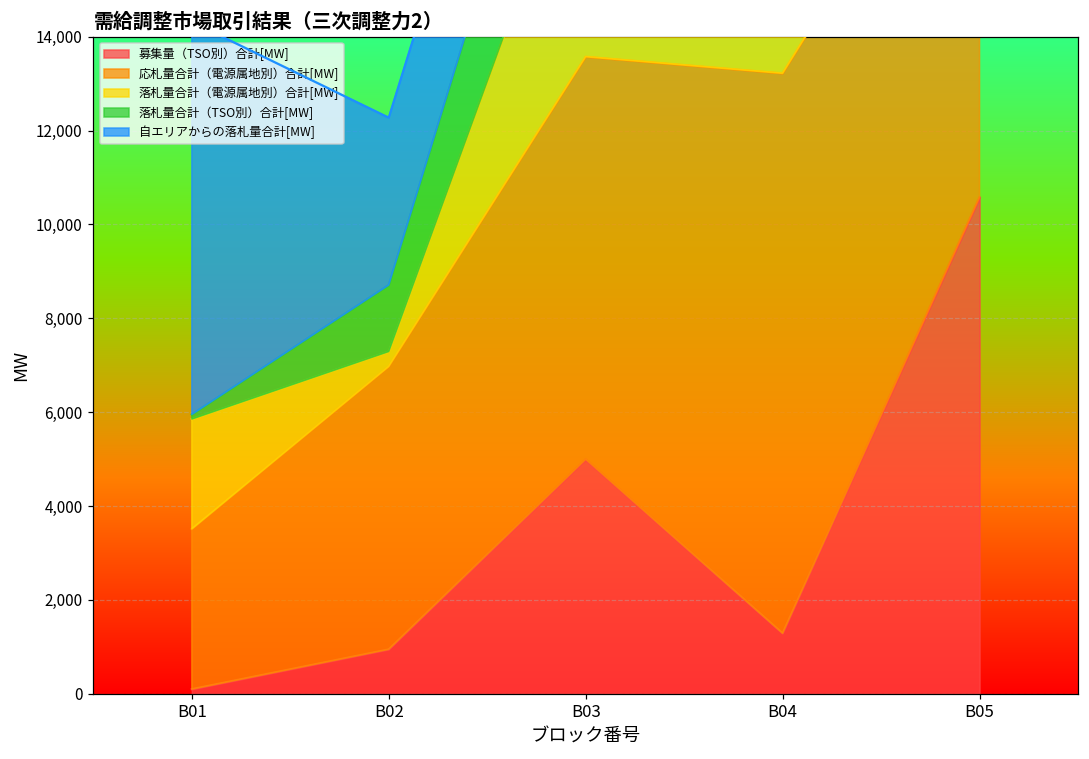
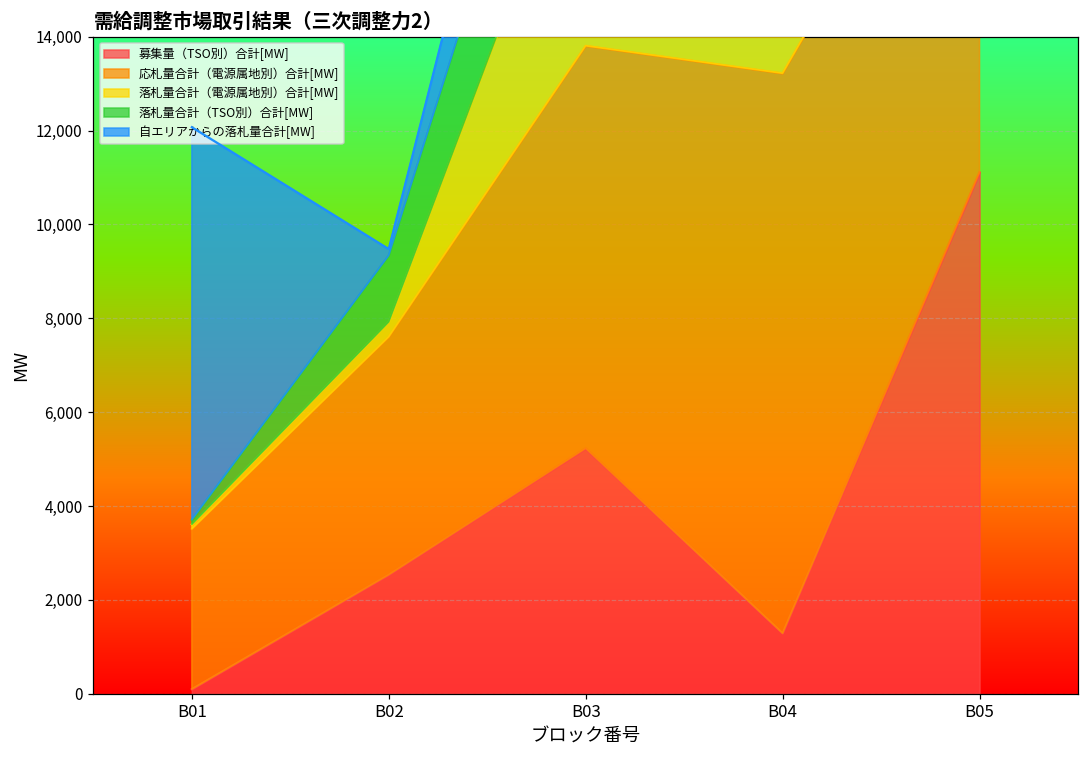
落札量合計（電源属地別）合計[MW], B01: 2,300 -> 100
募集量（TSO別）合計[MW], B02: 900 -> 2,500
応札量合計（電源属地別）合計[MW], B02: 6,000 -> 5,100
自エリアからの落札量合計[MW], B02: 3,600 -> 100
募集量（TSO別）合計[MW], B03: 5,000 -> 5,200
募集量（TSO別）合計[MW], B05: 10,600 -> 11,100
